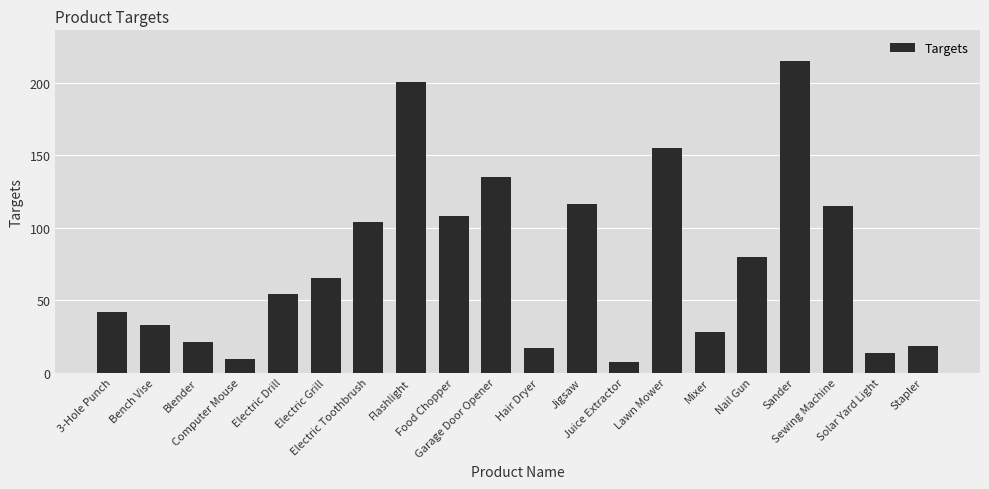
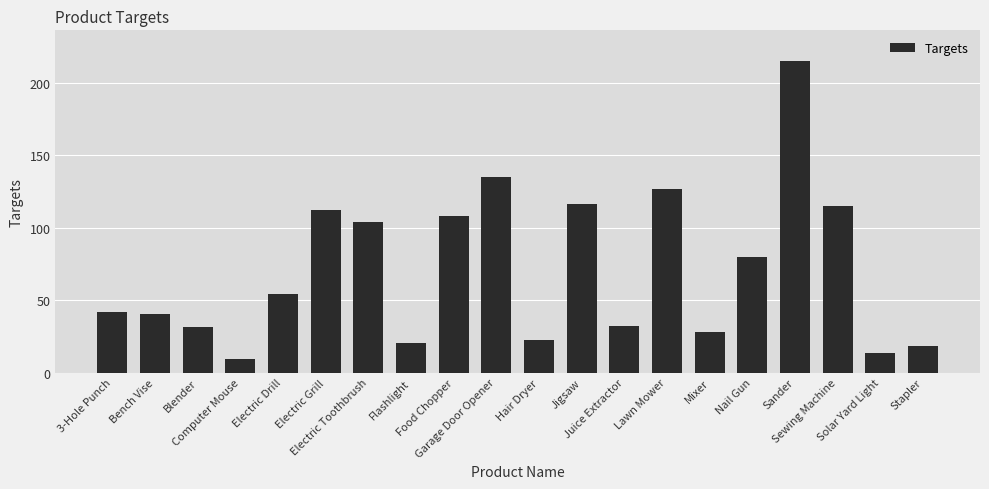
Bench Vise: 33 -> 40
Blender: 21 -> 32
Electric Grill: 65 -> 112
Flashlight: 201 -> 20
Hair Dryer: 17 -> 22
Juice Extractor: 7 -> 32
Lawn Mower: 155 -> 127
